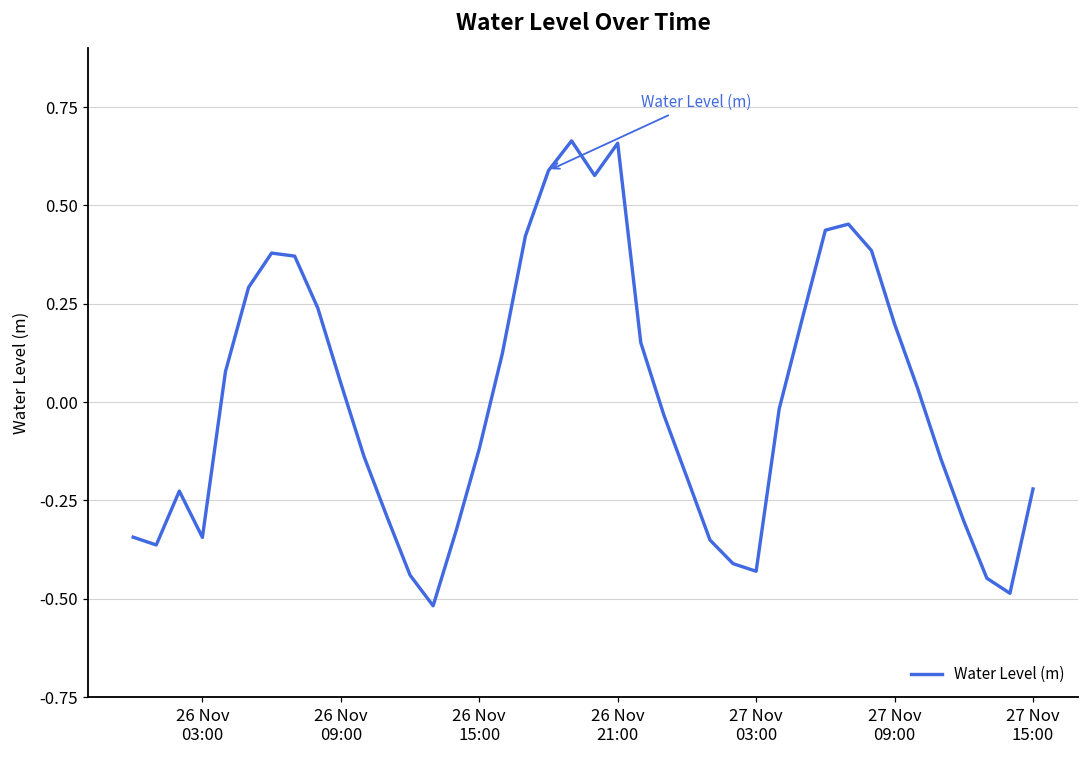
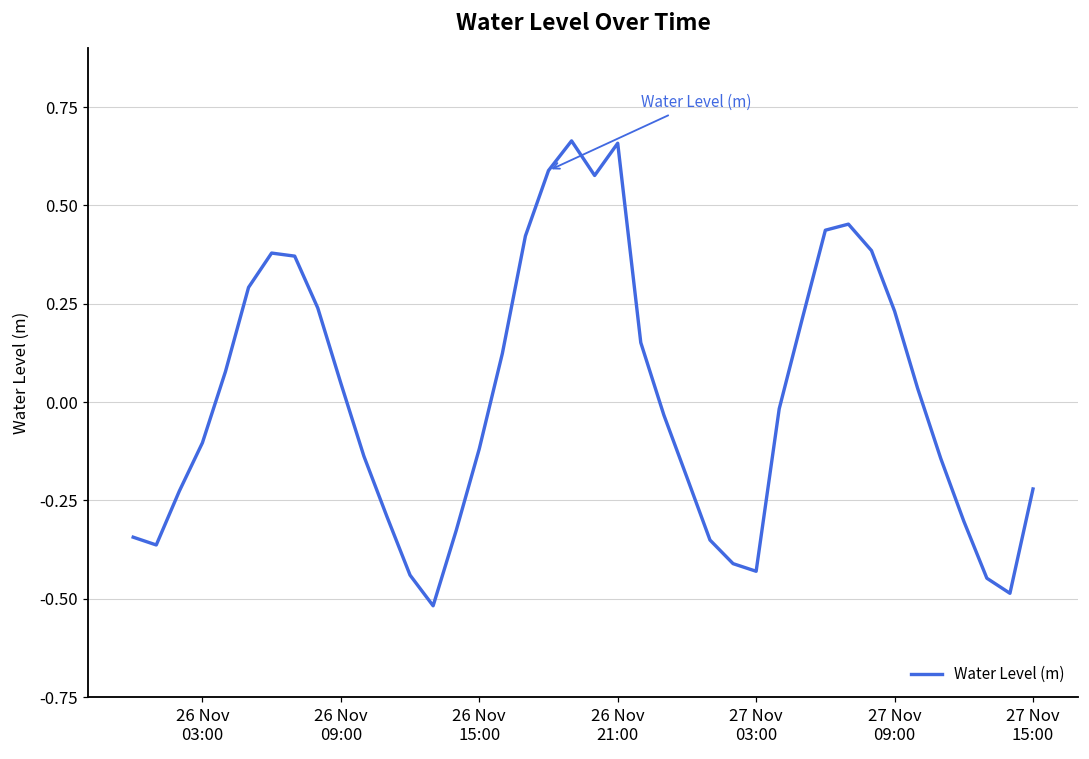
26 Nov 03:00: -0.34 -> -0.10
27 Nov 09:00: 0.20 -> 0.23
